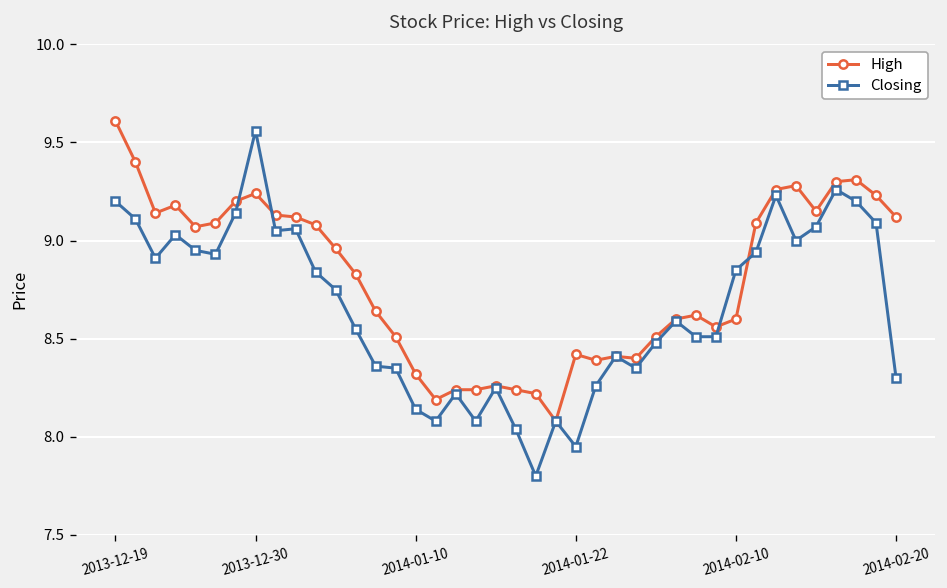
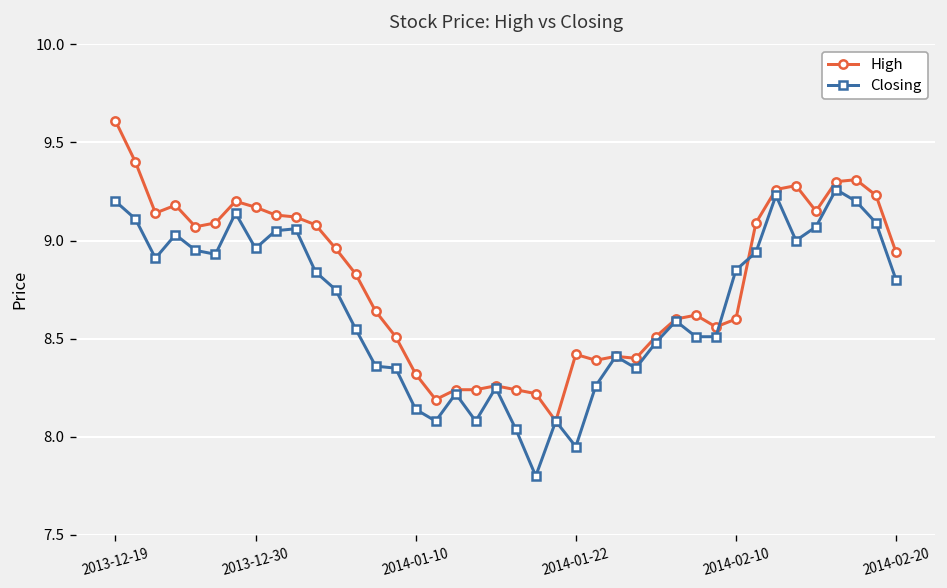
High, 2013-12-30: 9.24 -> 9.17
Closing, 2013-12-30: 9.56 -> 8.96
High, 2014-02-20: 9.12 -> 8.94
Closing, 2014-02-20: 8.3 -> 8.8
